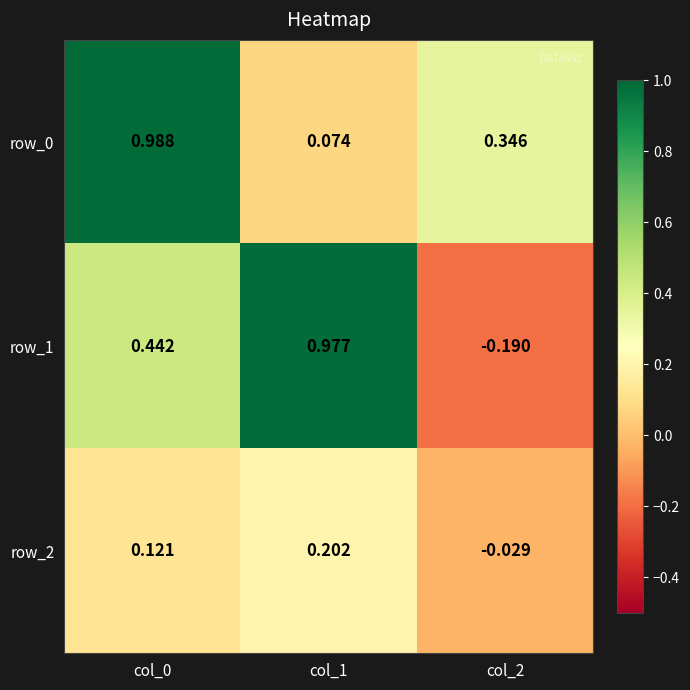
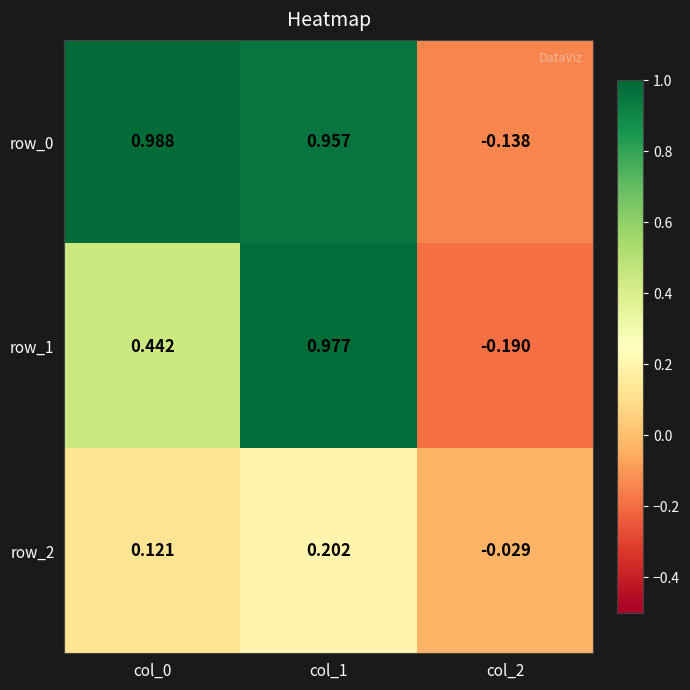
row_0, col_1: 0.074 -> 0.957
row_0, col_2: 0.346 -> -0.138
